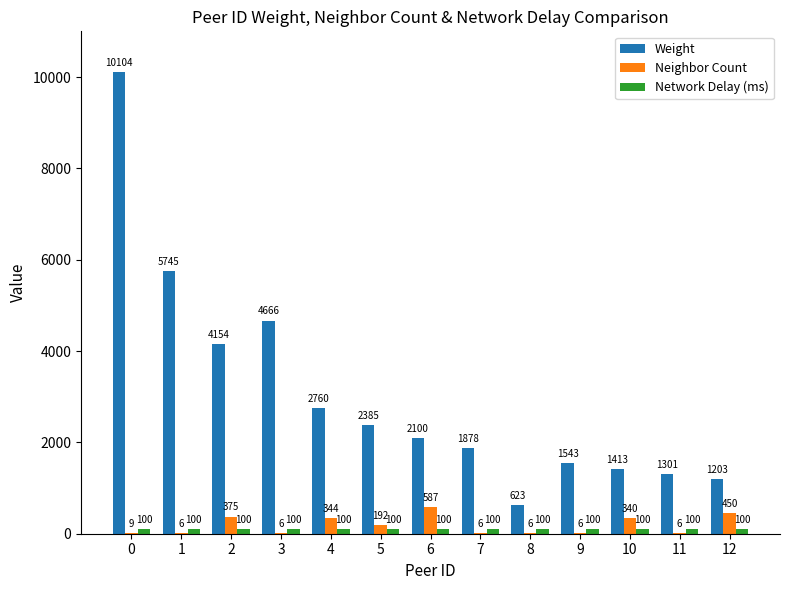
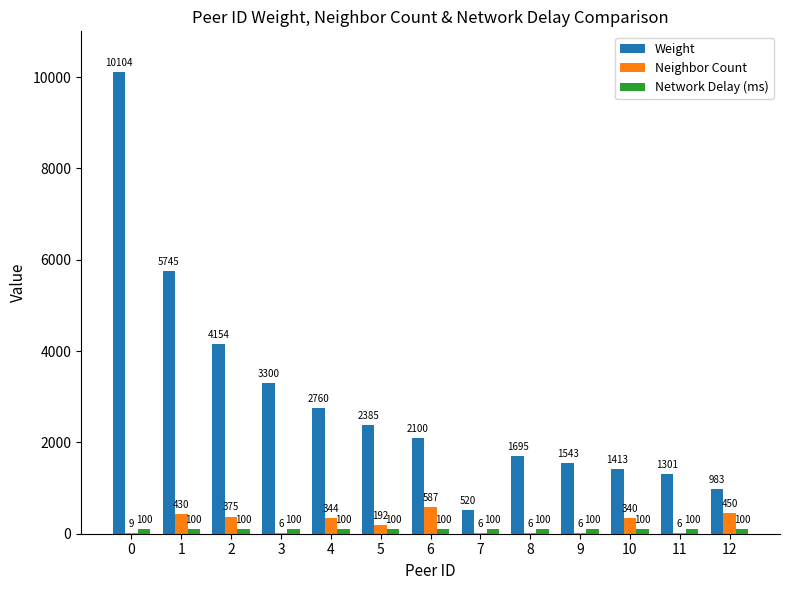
Neighbor Count, 1: 6 -> 430
Weight, 3: 4666 -> 3300
Weight, 7: 1878 -> 520
Weight, 8: 623 -> 1695
Weight, 12: 1203 -> 983
